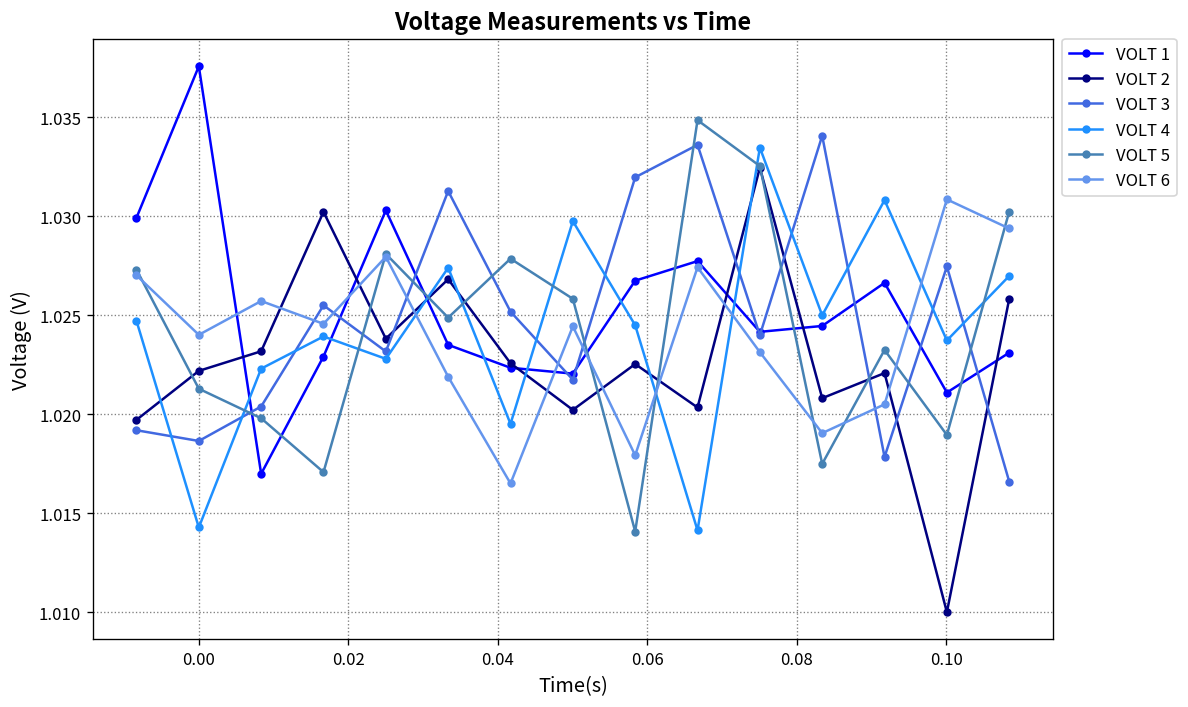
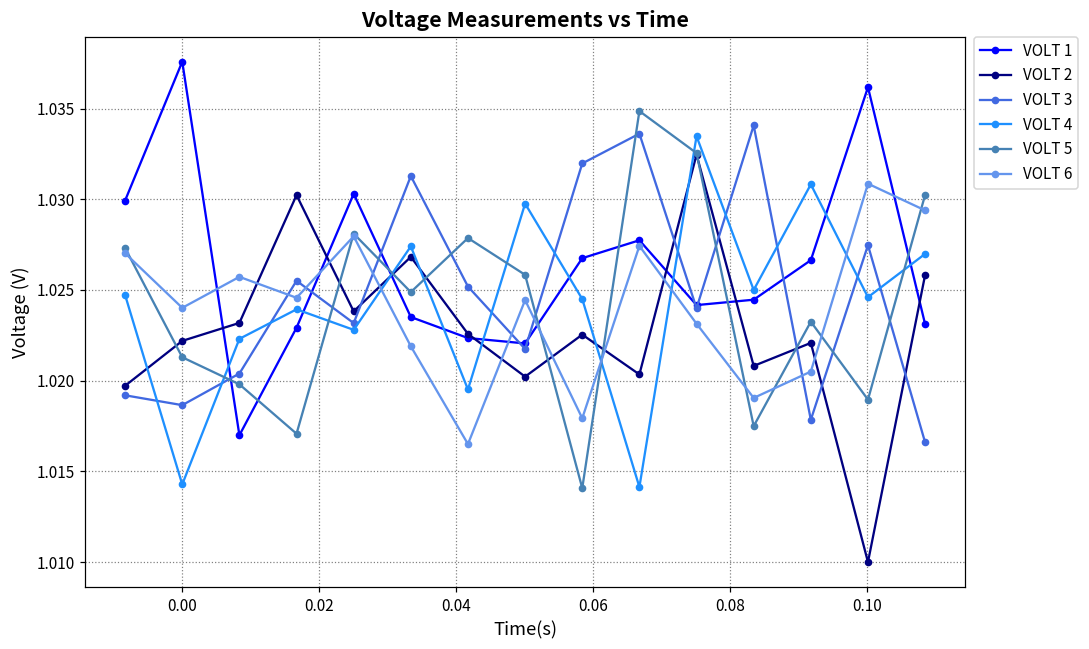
VOLT 1, 0.10: 1.0211 -> 1.0362
VOLT 4, 0.10: 1.0237 -> 1.0246
